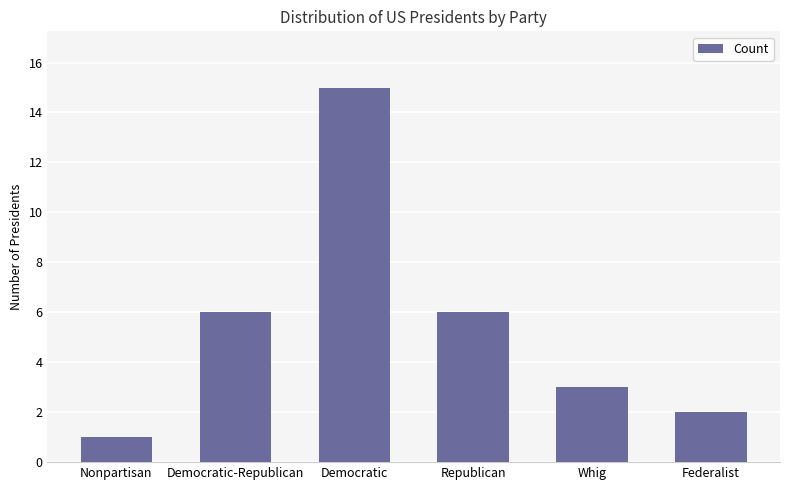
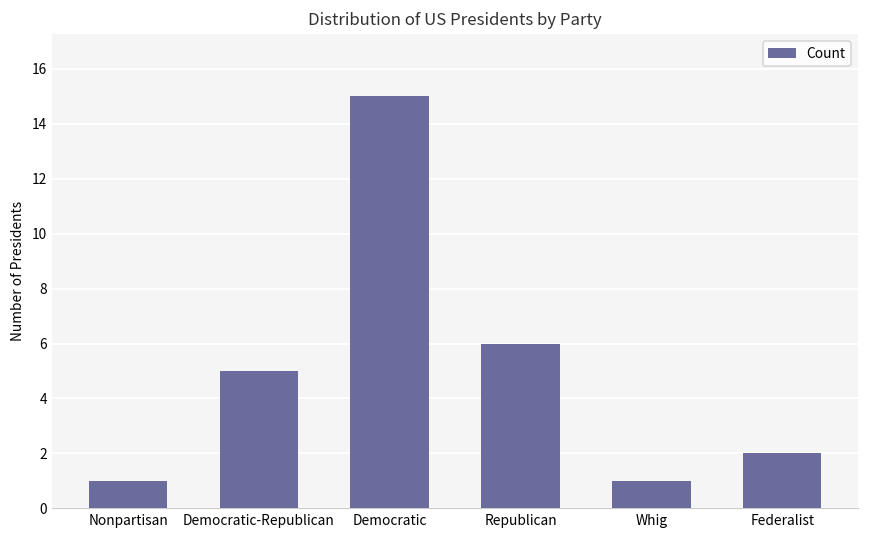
Democratic-Republican: 6 -> 5
Whig: 3 -> 1
